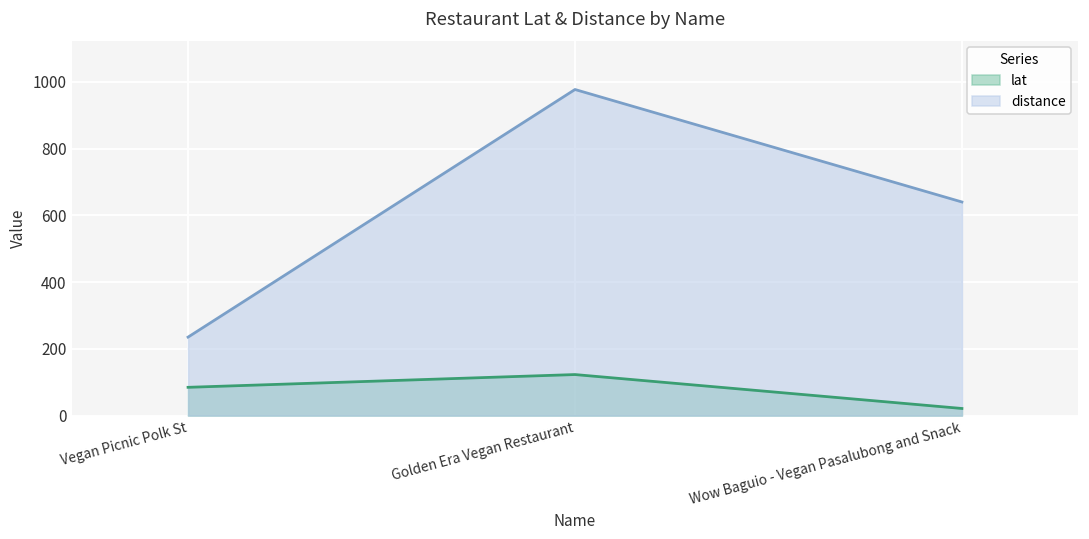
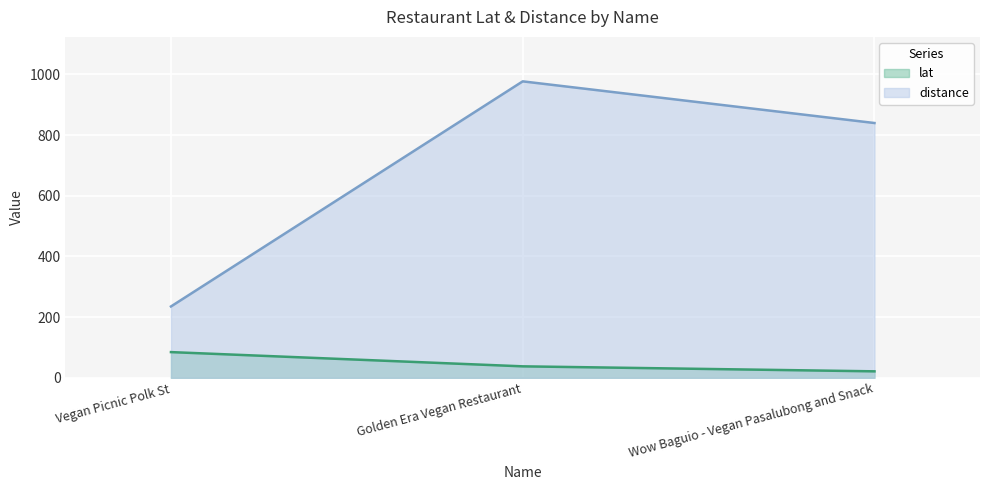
lat, Golden Era Vegan Restaurant: 120 -> 40
distance, Wow Baguio - Vegan Pasalubong and Snack: 640 -> 840
